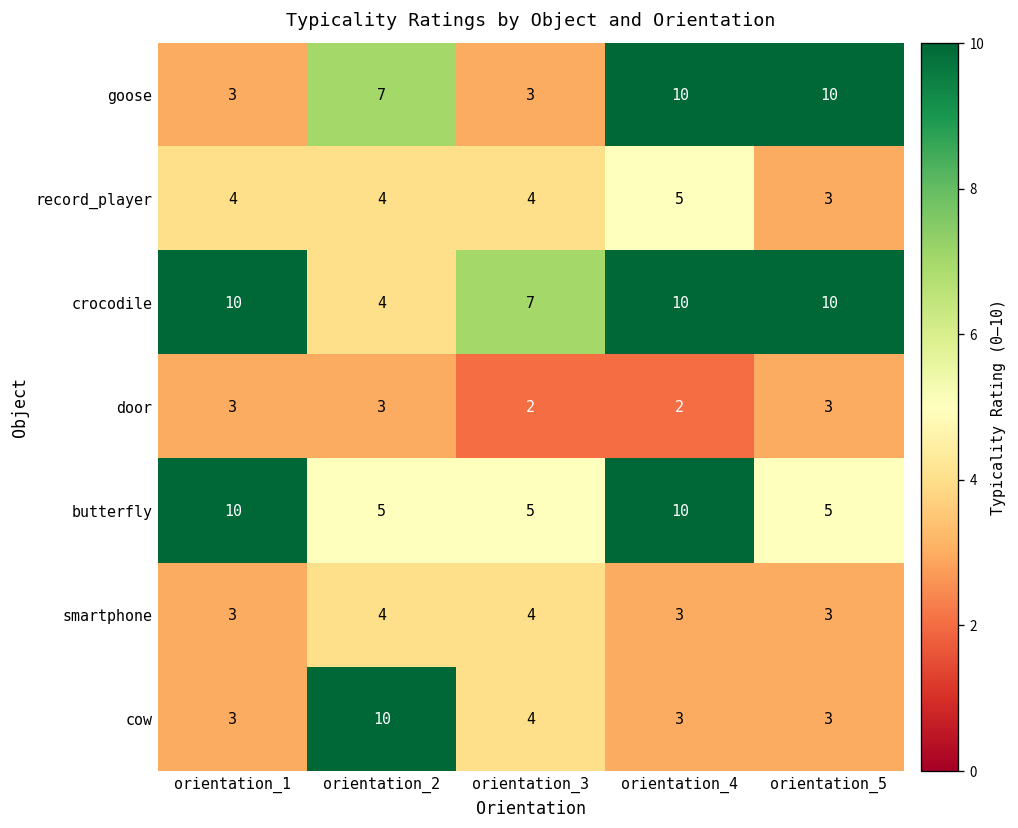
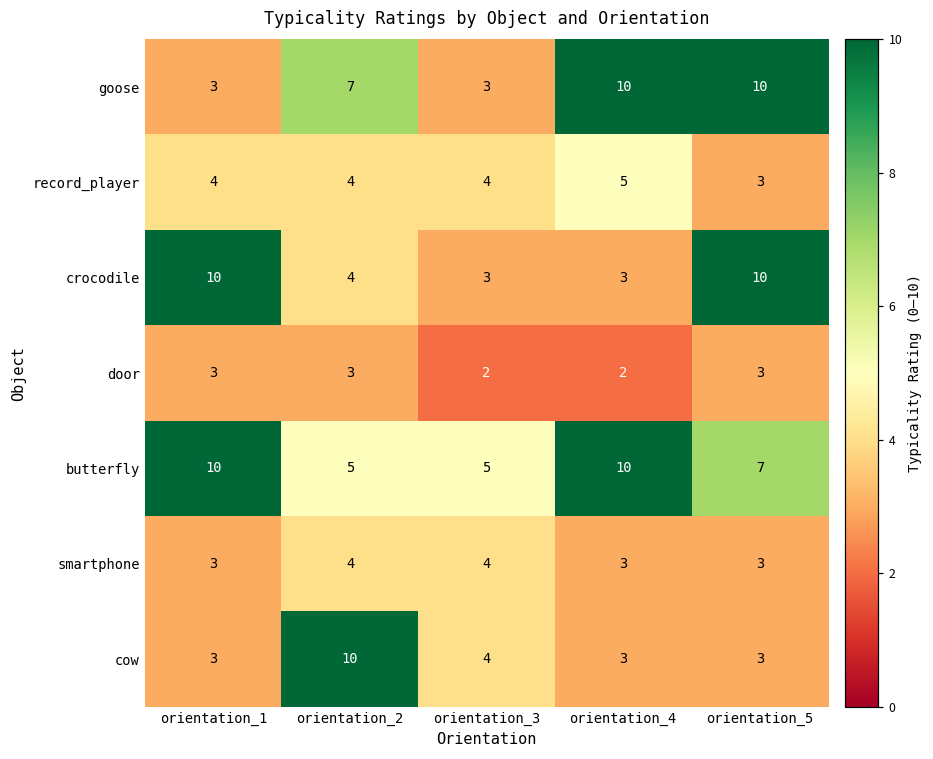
crocodile, orientation_3: 7 -> 3
crocodile, orientation_4: 10 -> 3
butterfly, orientation_5: 5 -> 7
